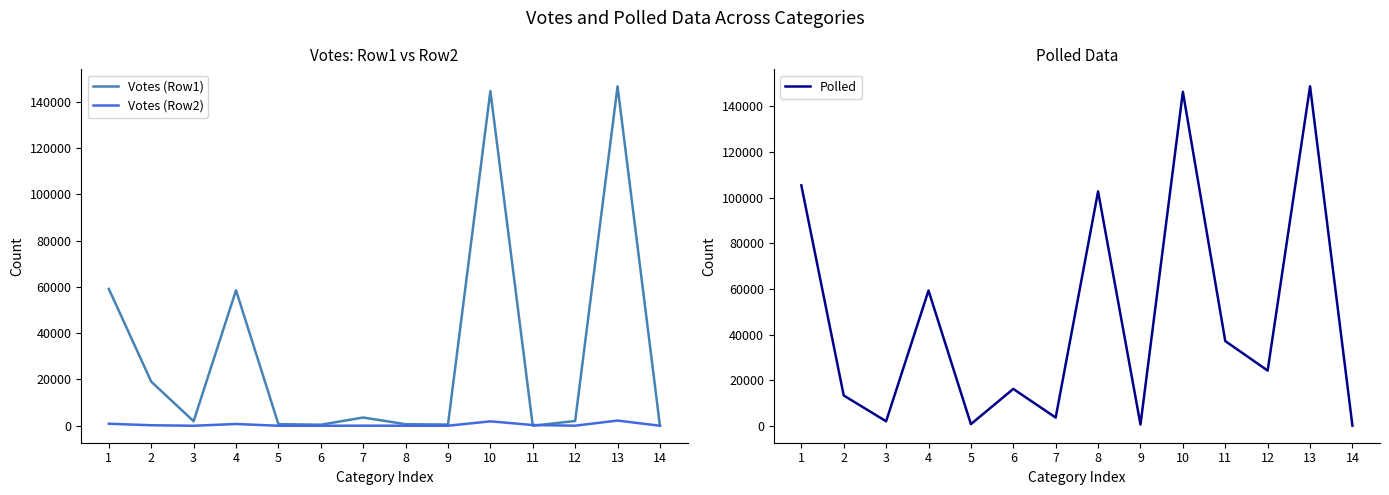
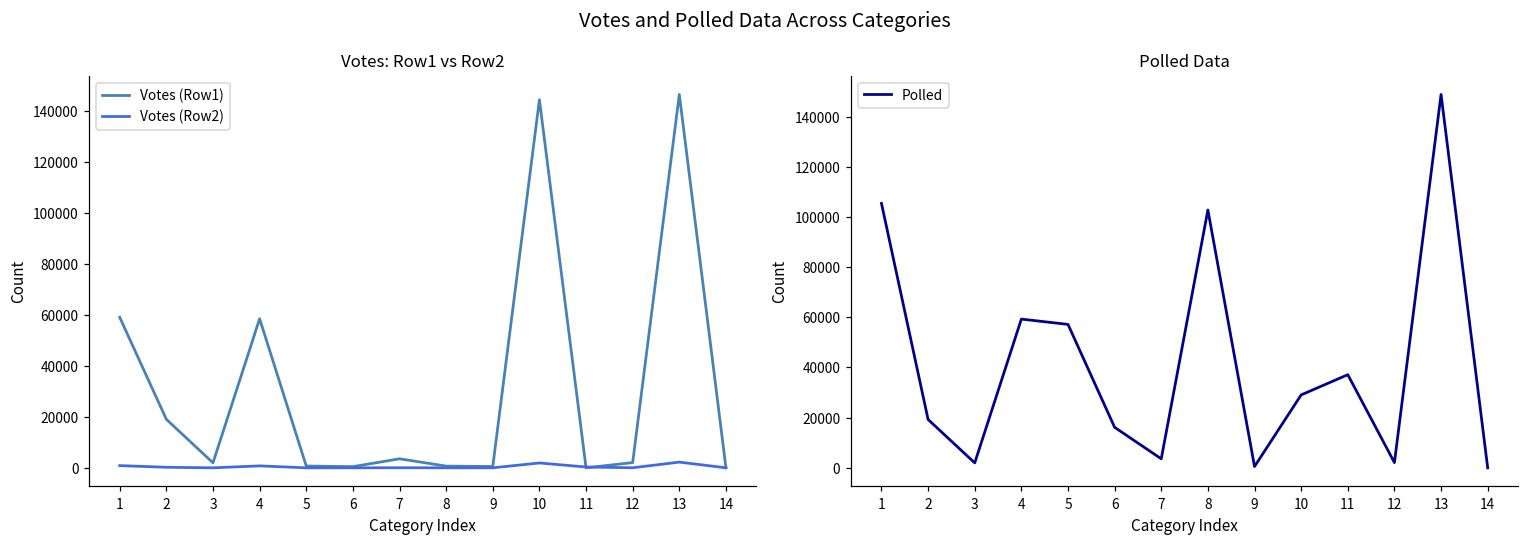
Polled Data, 2: 13000 -> 19000
Polled Data, 5: 1000 -> 57000
Polled Data, 10: 146000 -> 29000
Polled Data, 12: 24000 -> 2000
